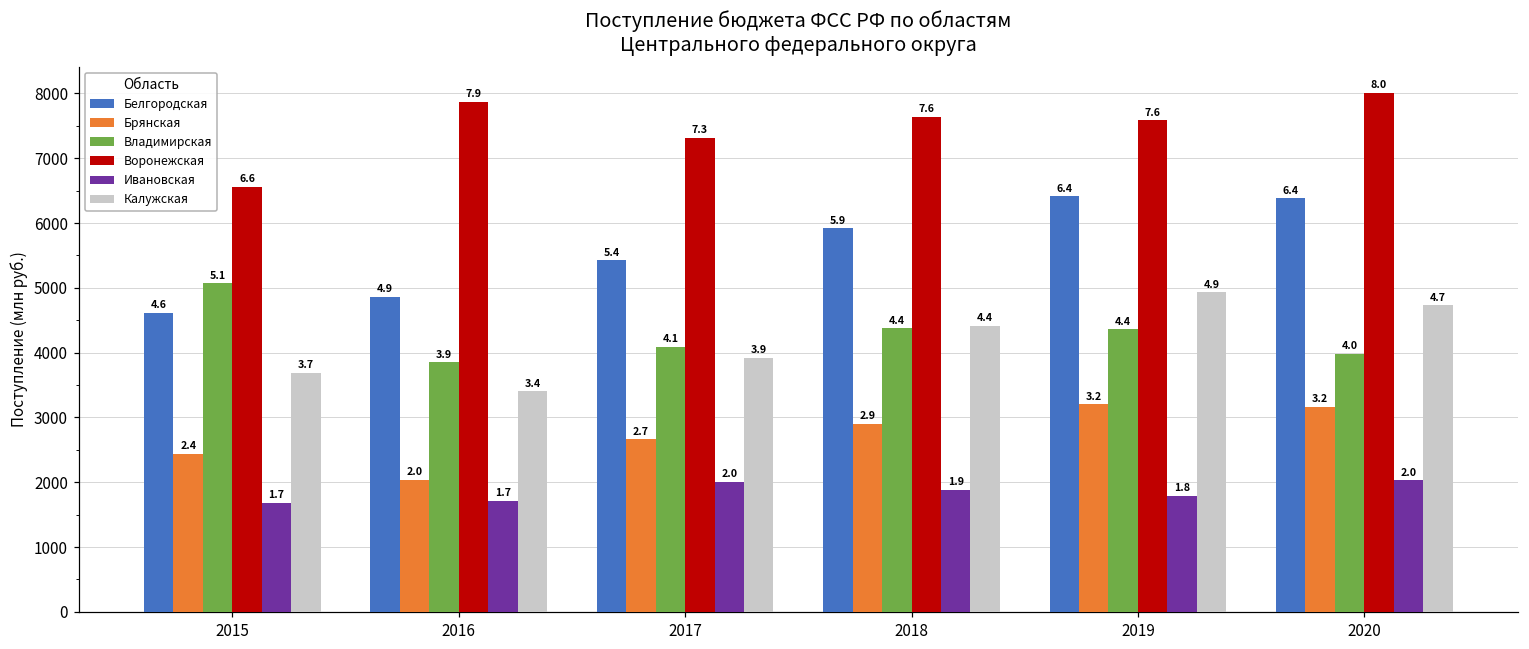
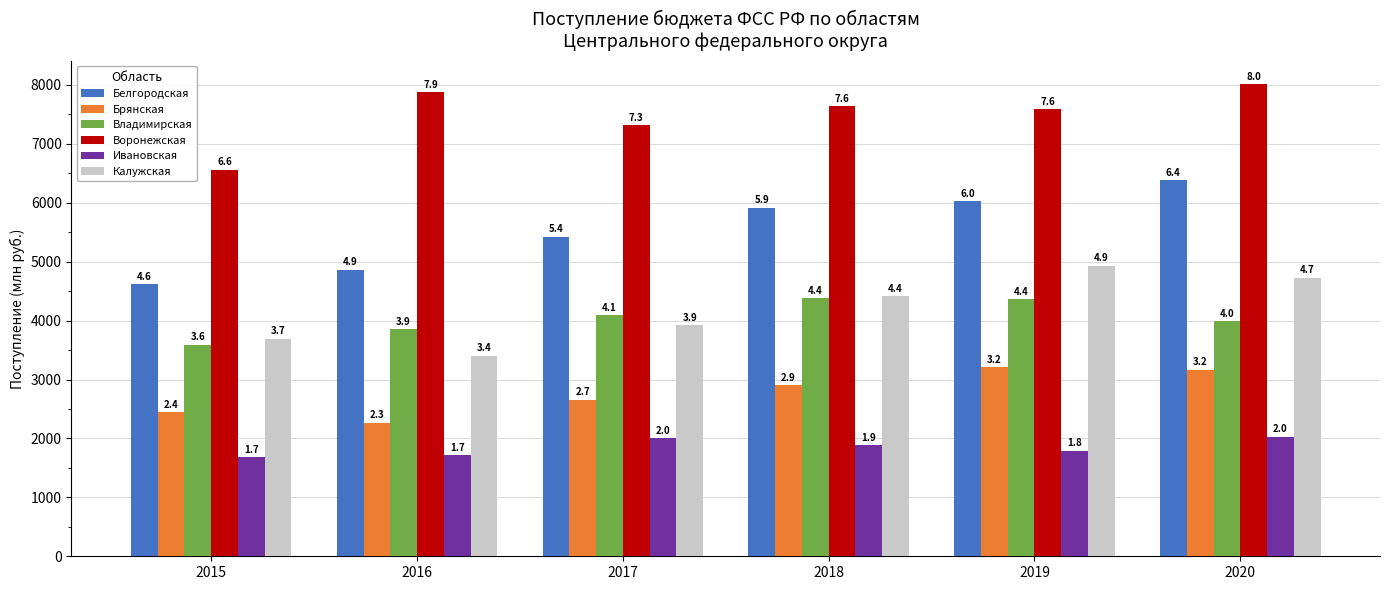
Владимирская, 2015: 5.1 -> 3.6
Брянская, 2016: 2.0 -> 2.3
Белгородская, 2019: 6.4 -> 6.0
